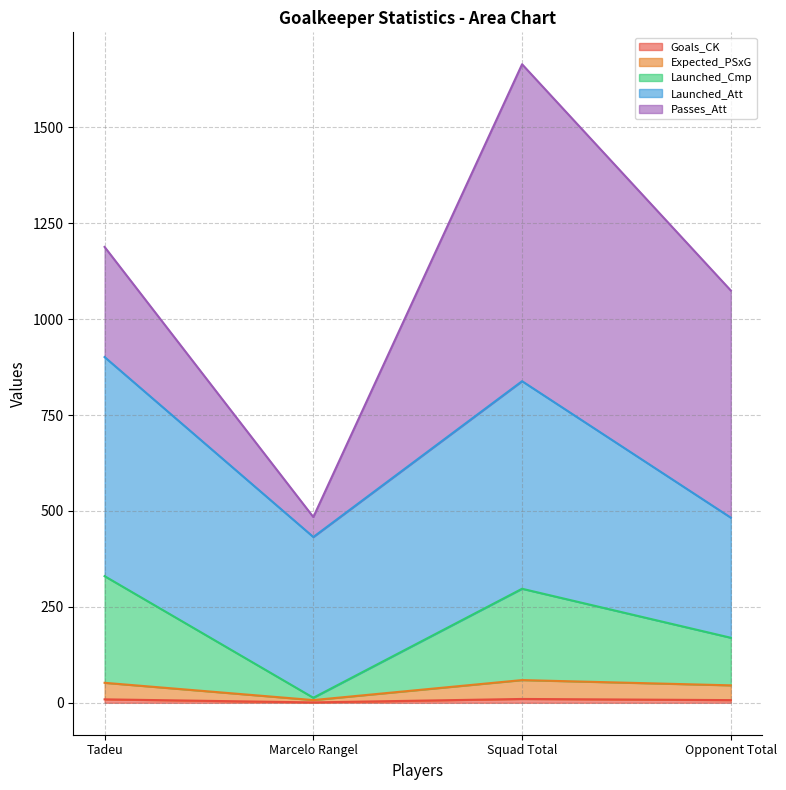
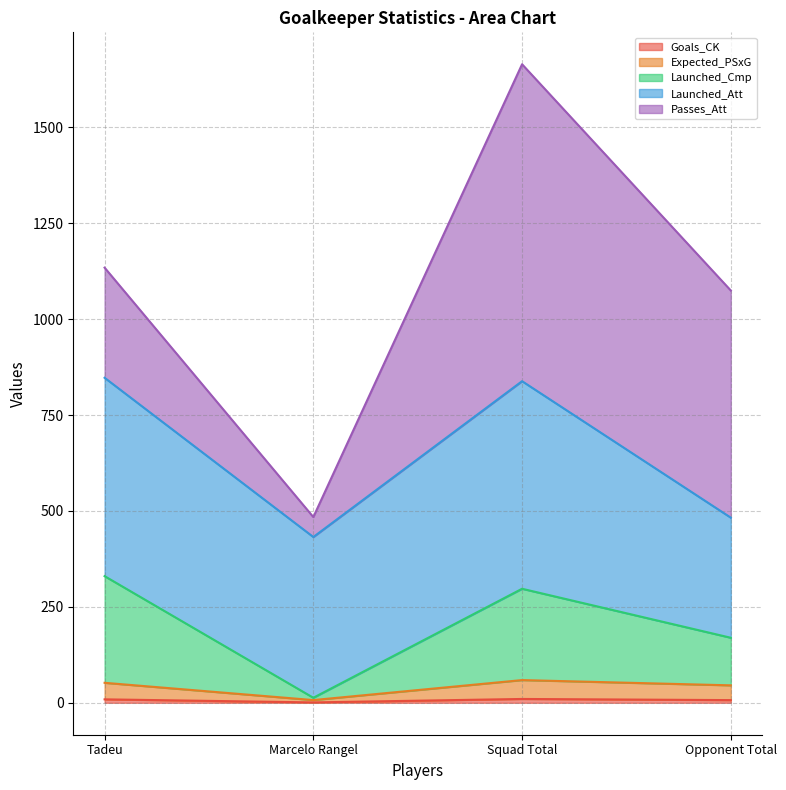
Launched_Att, Tadeu: 570 -> 520
